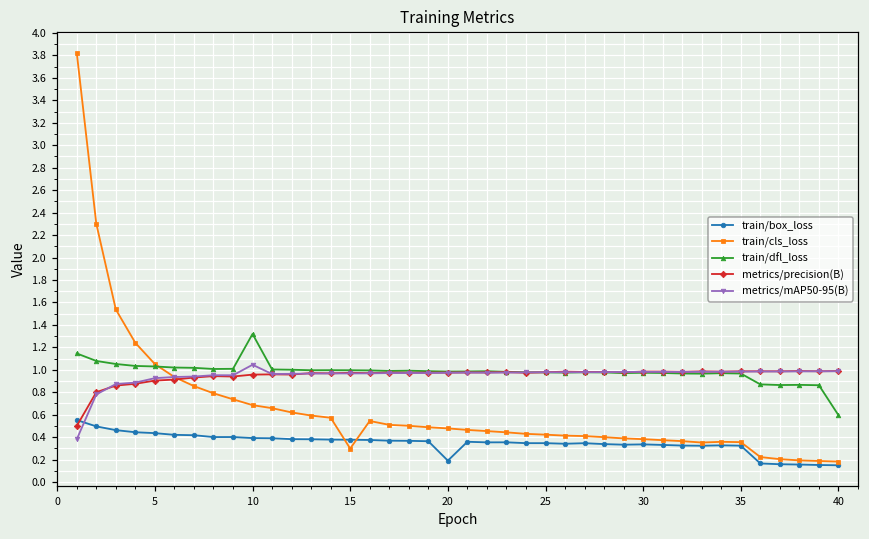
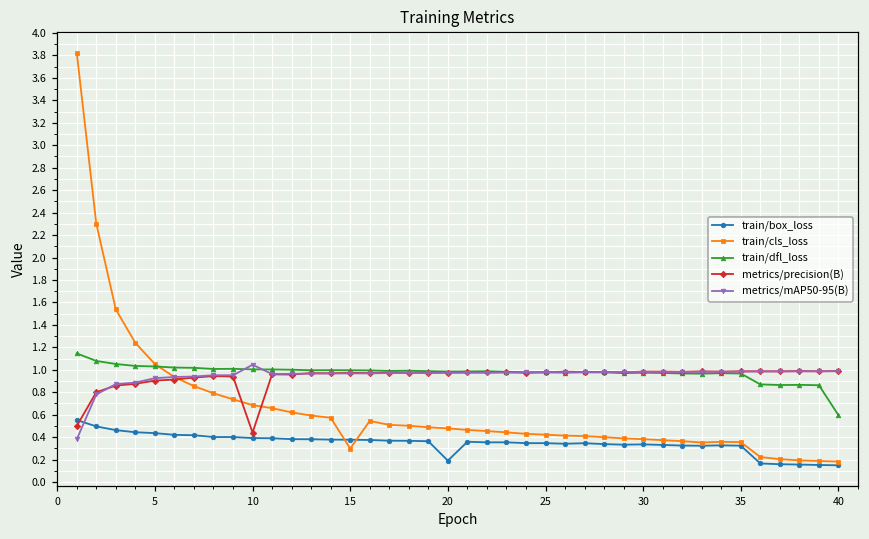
train/dfl_loss, 10: 1.32 -> 1.00
metrics/precision(B), 10: 0.96 -> 0.44
